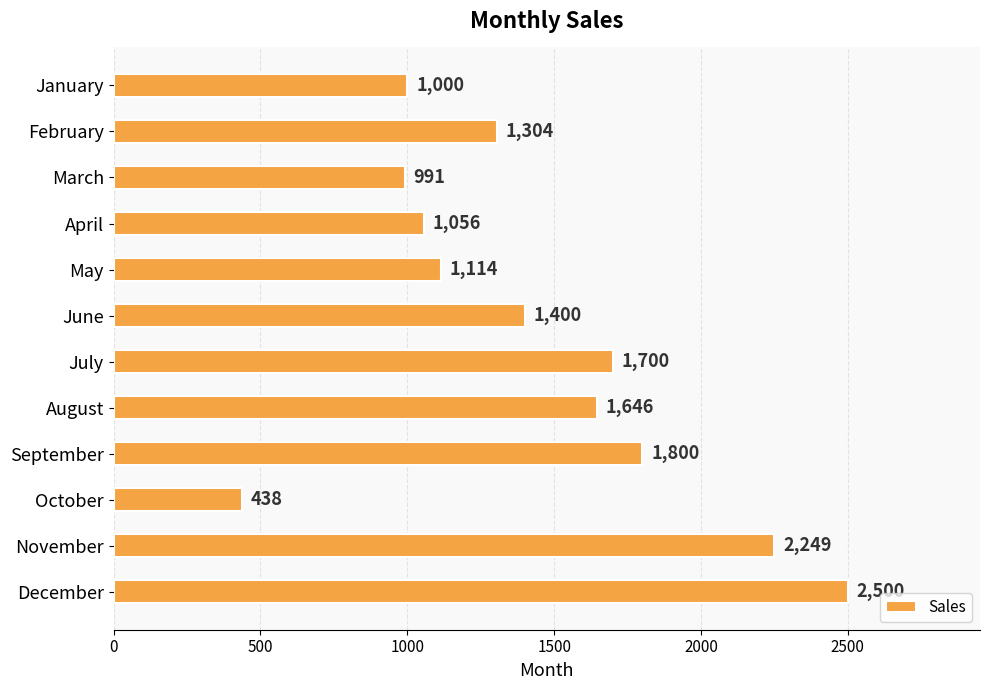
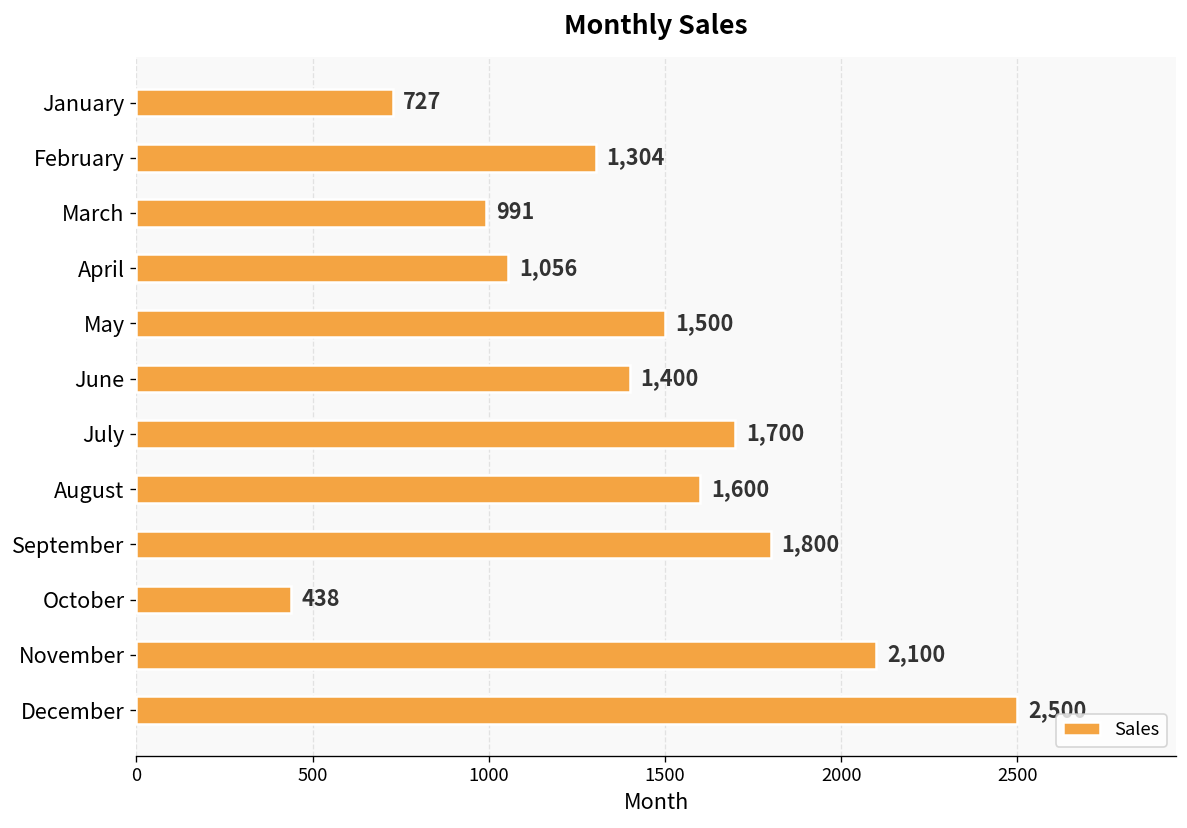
January: 1,000 -> 727
May: 1,114 -> 1,500
August: 1,646 -> 1,600
November: 2,249 -> 2,100
